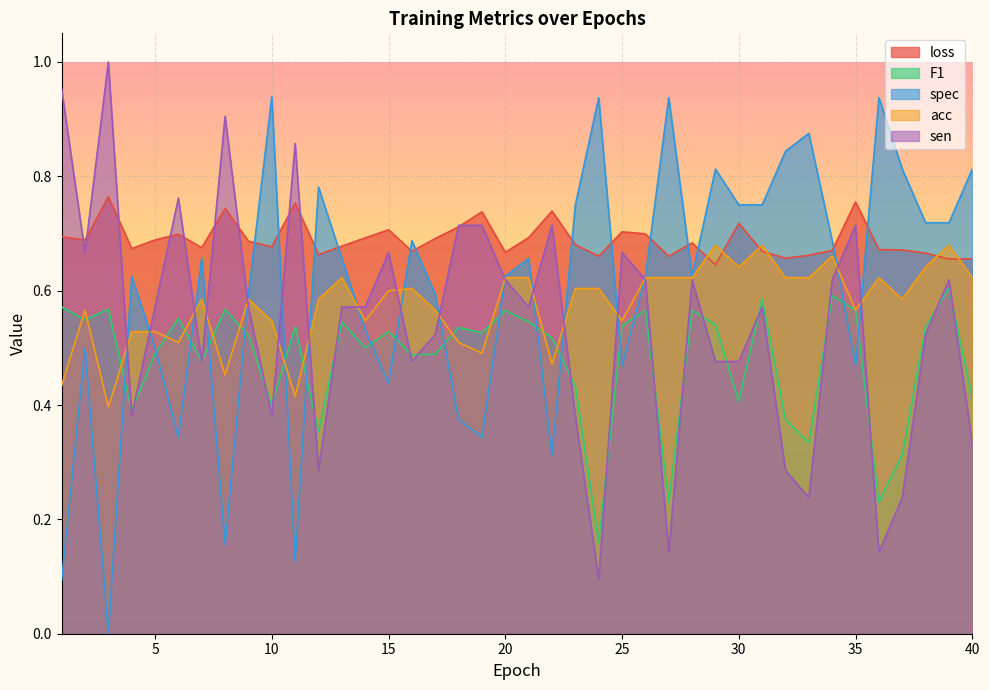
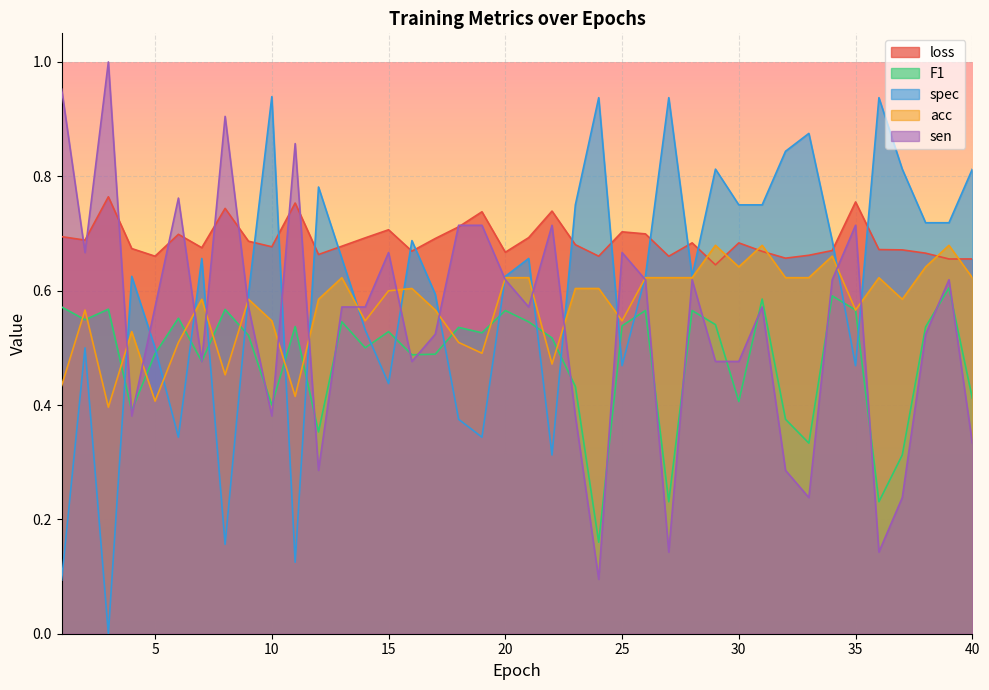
loss, 5: 0.69 -> 0.66
acc, 5: 0.53 -> 0.41
loss, 30: 0.72 -> 0.68
